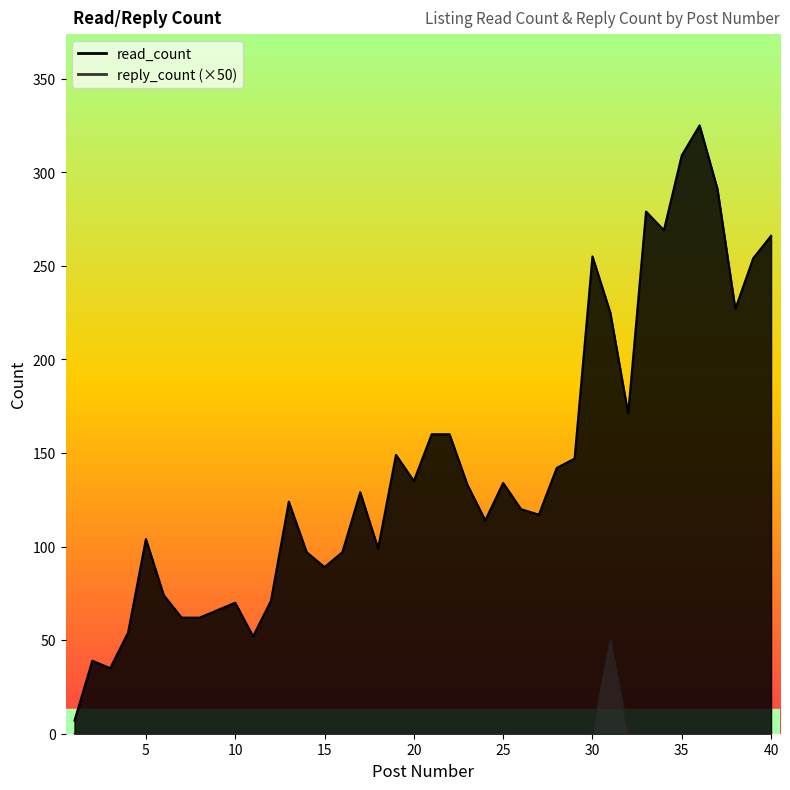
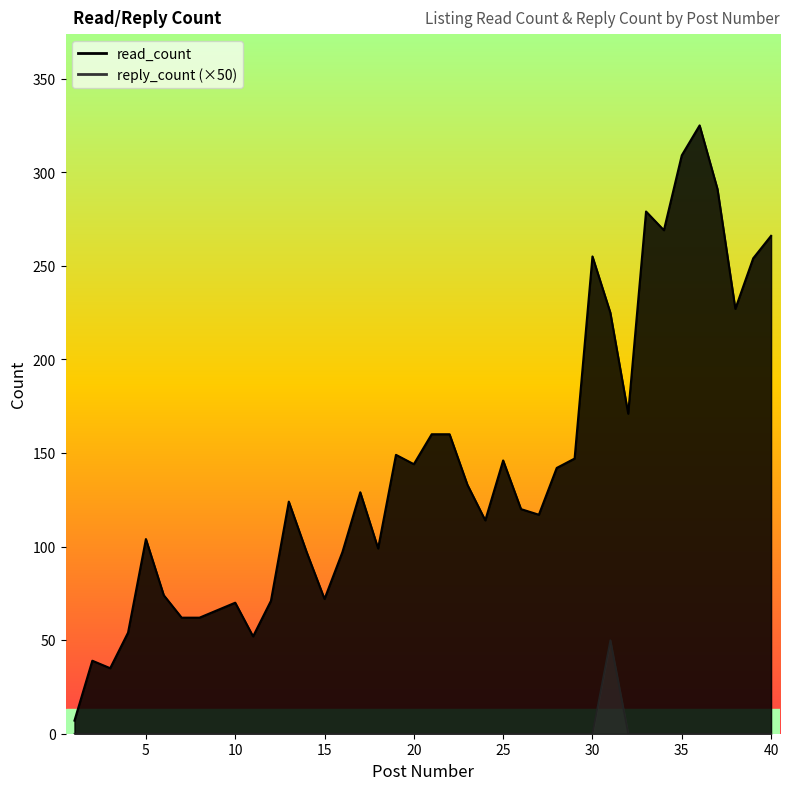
read_count, 15: 89 -> 72
read_count, 20: 135 -> 144
read_count, 25: 134 -> 146
